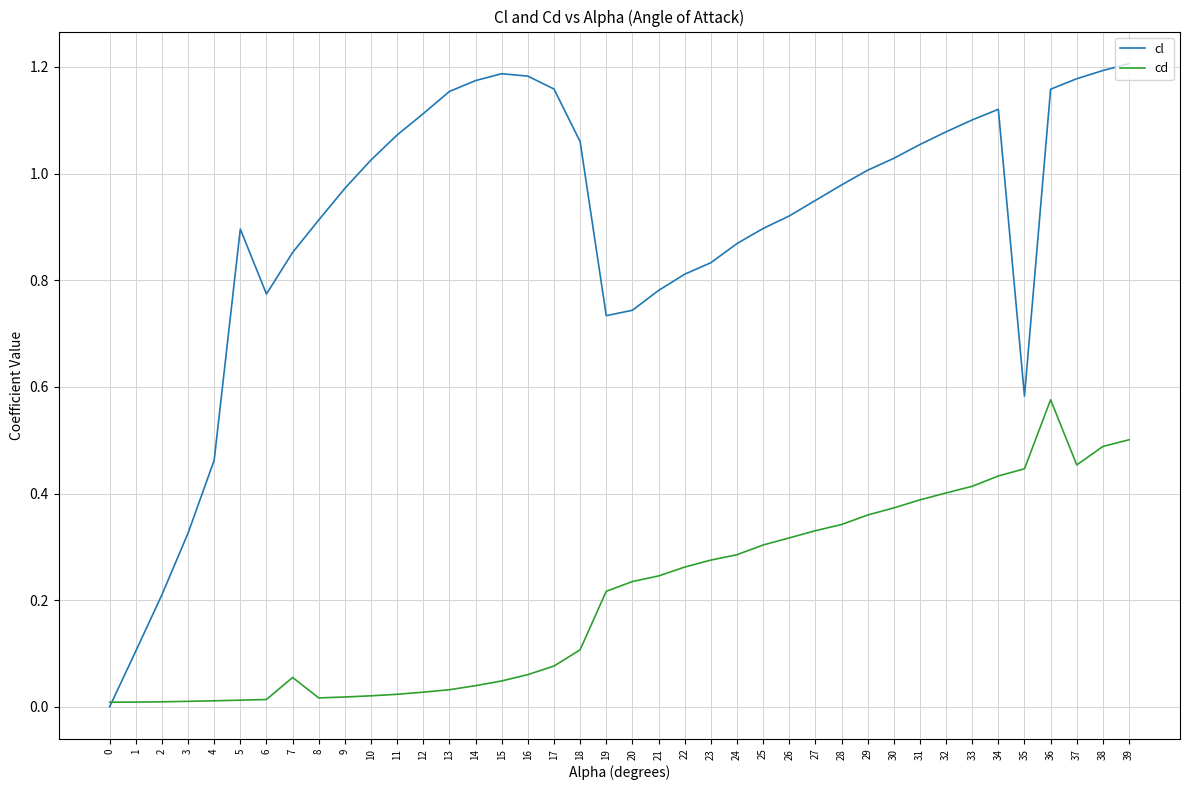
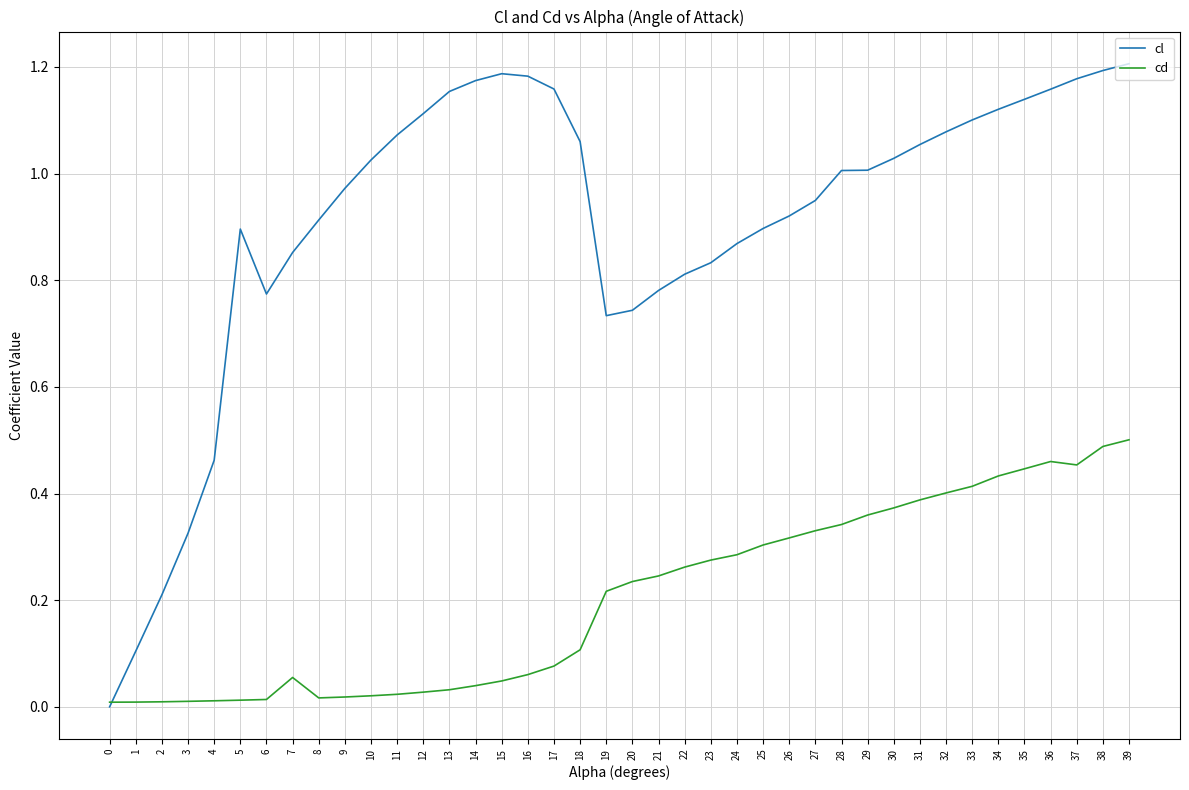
cl, 28: 0.98 -> 1.01
cl, 35: 0.58 -> 1.14
cd, 36: 0.58 -> 0.46
